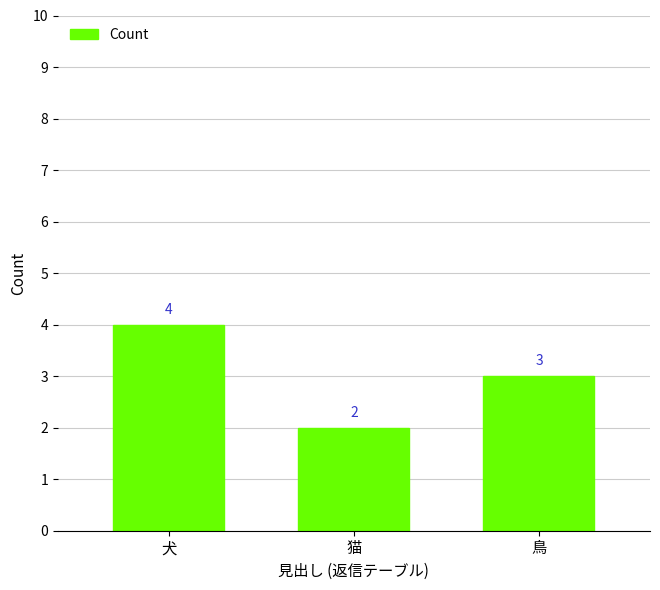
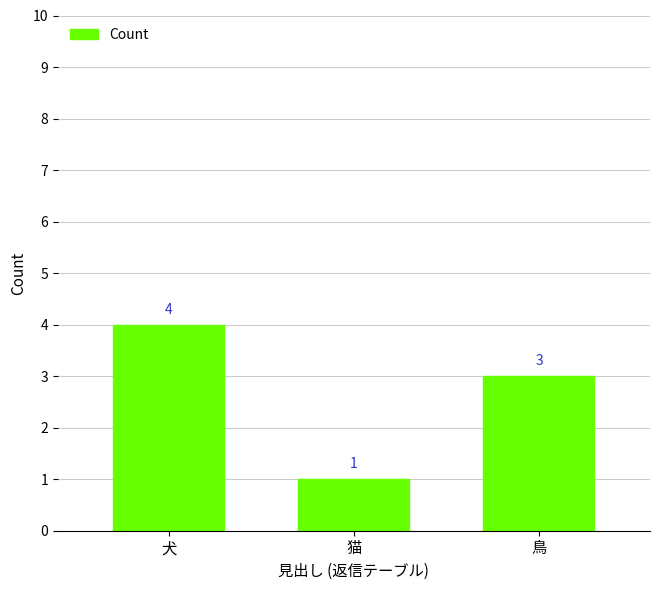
猫: 2 -> 1
